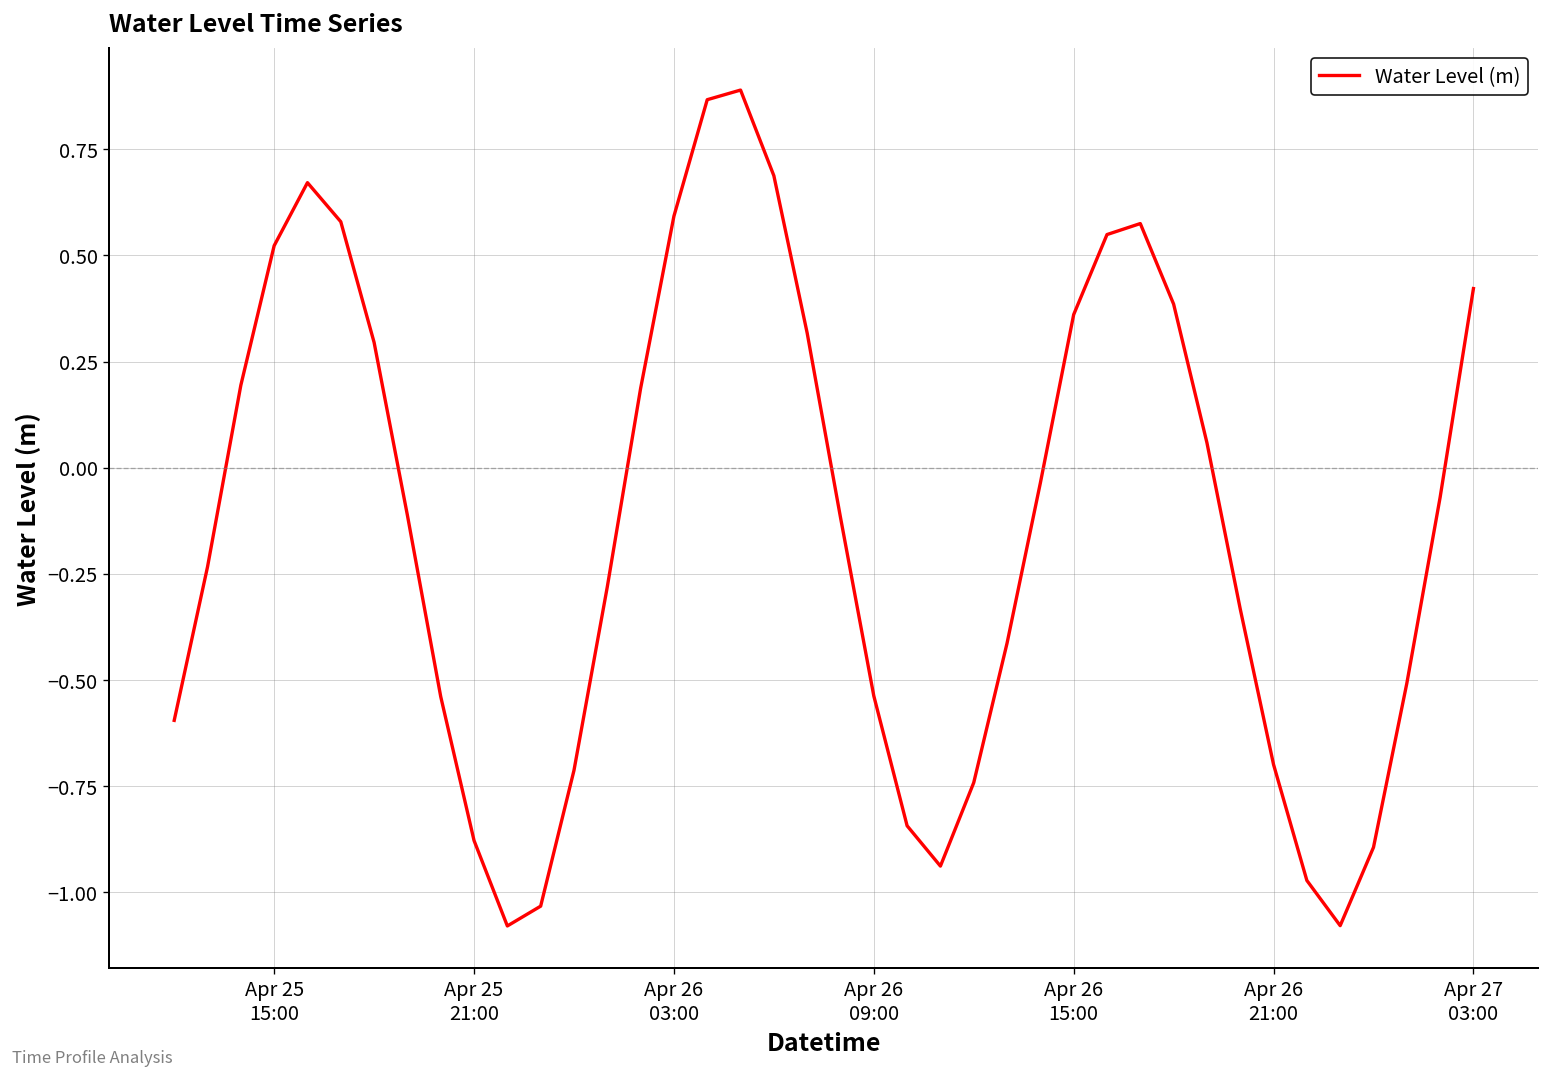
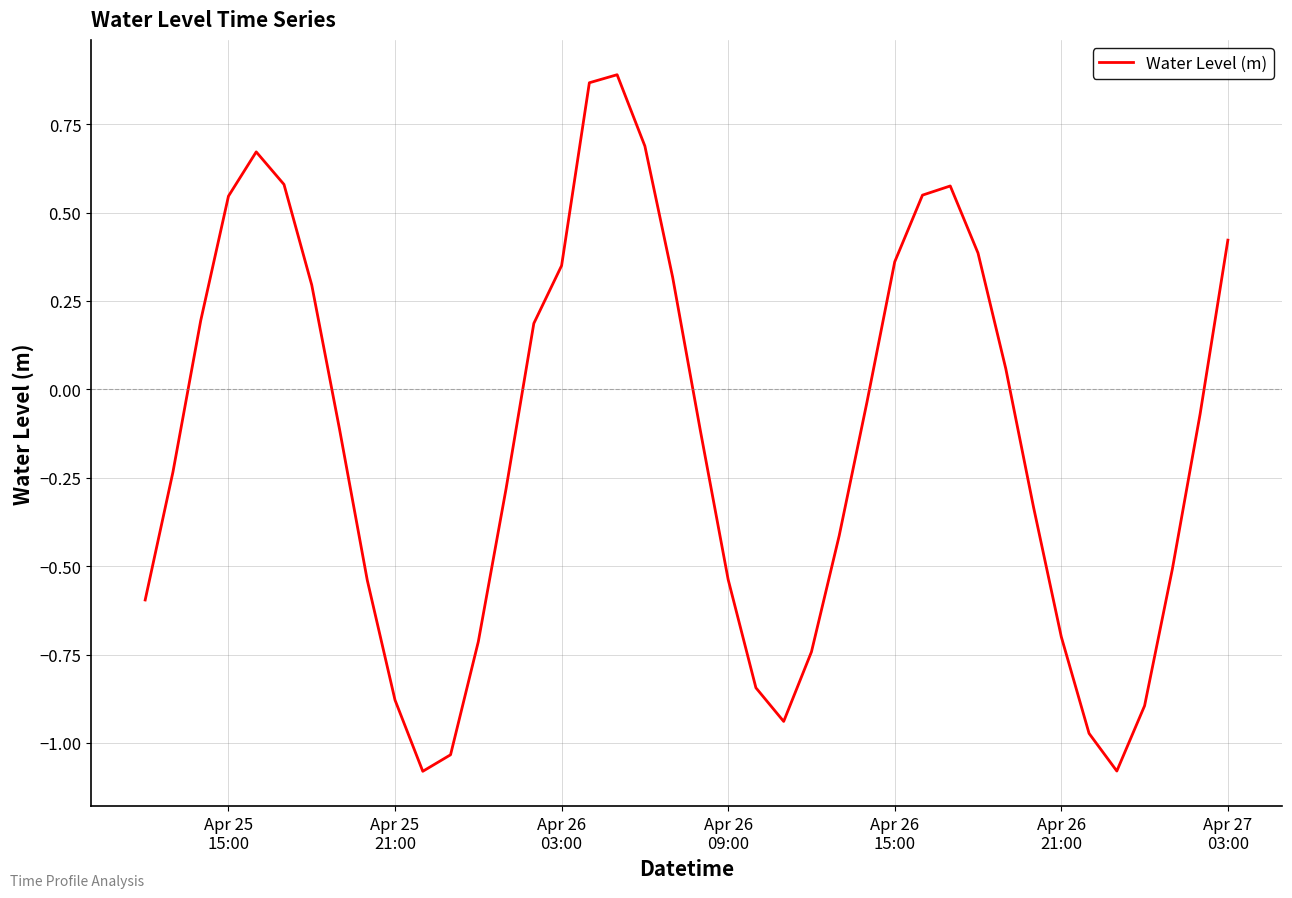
Apr 25 15:00: 0.52 -> 0.55
Apr 26 03:00: 0.59 -> 0.35
